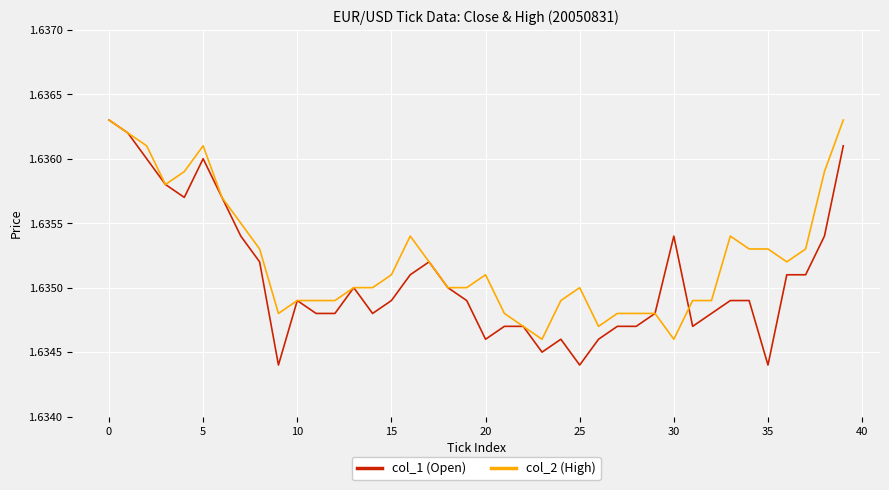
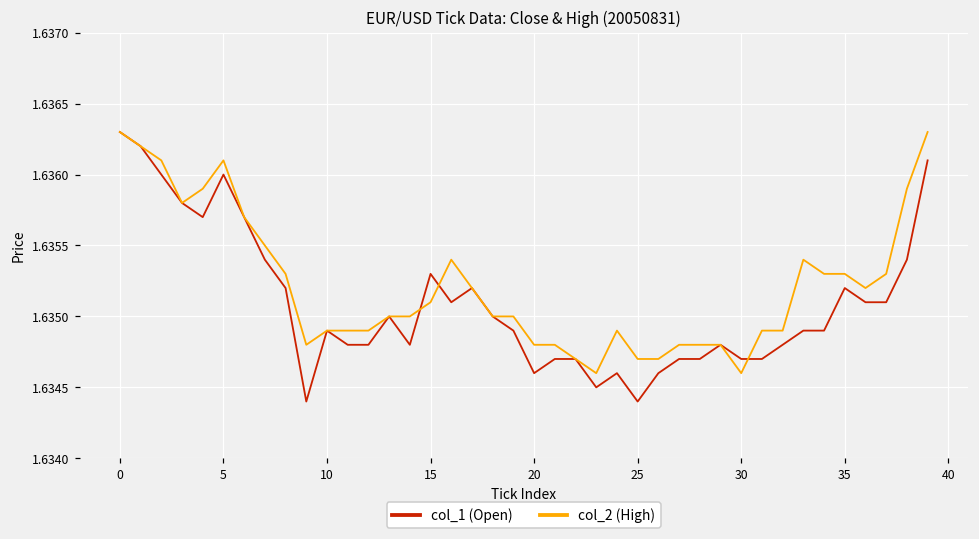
col_1 (Open), 15: 1.6349 -> 1.6353
col_2 (High), 20: 1.6351 -> 1.6348
col_2 (High), 25: 1.6350 -> 1.6347
col_1 (Open), 30: 1.6354 -> 1.6347
col_1 (Open), 35: 1.6344 -> 1.6352
